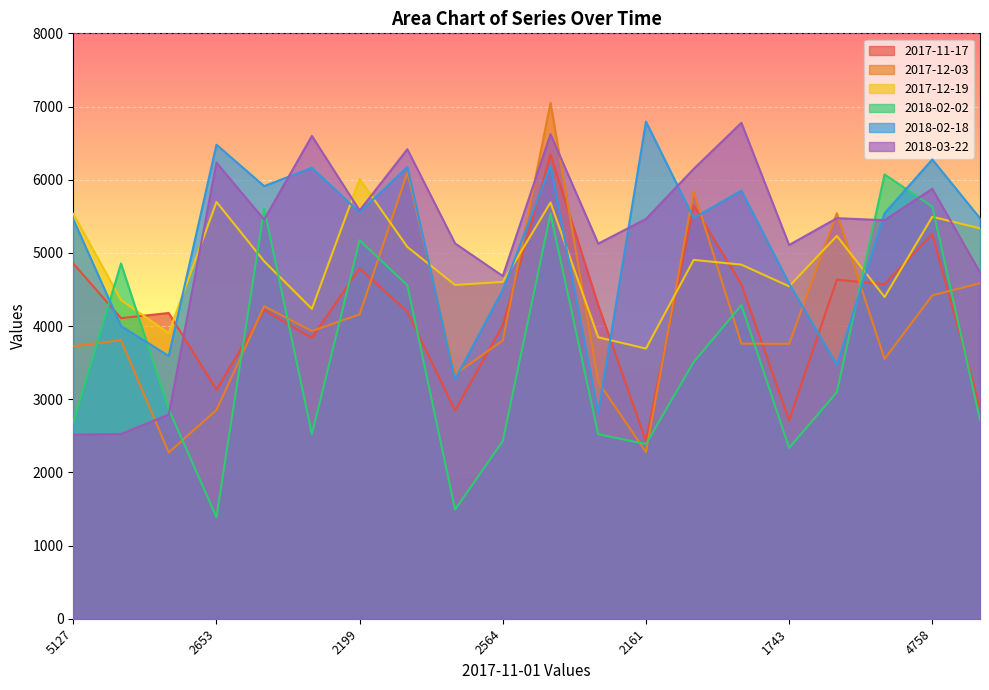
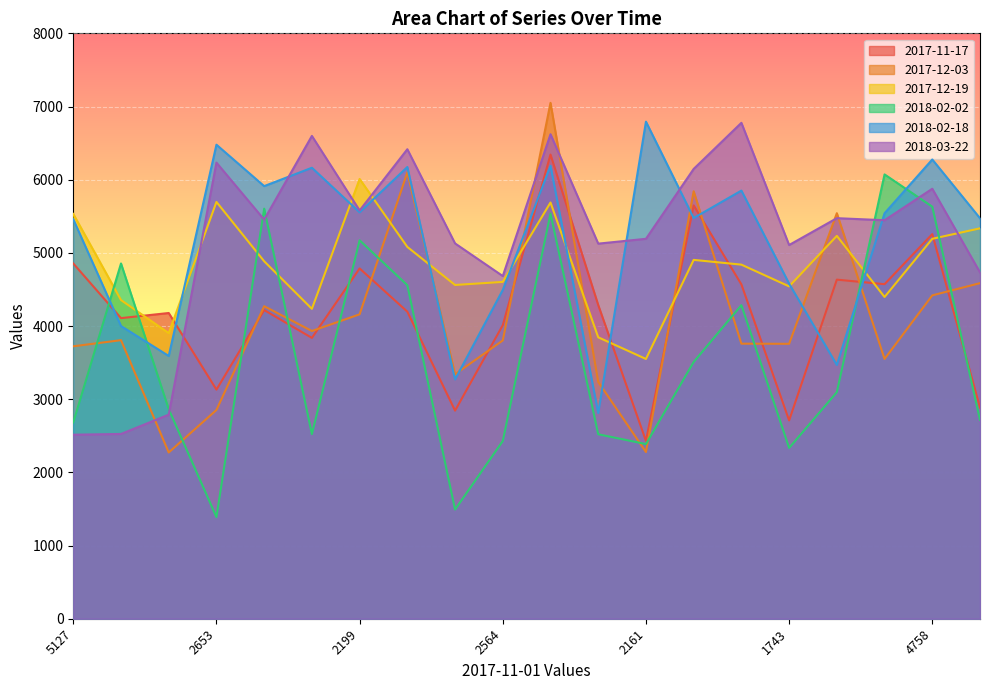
2017-12-19, 2161: 3700 -> 3600
2018-03-22, 2161: 5500 -> 5200
2017-12-19, 4758: 5500 -> 5200
